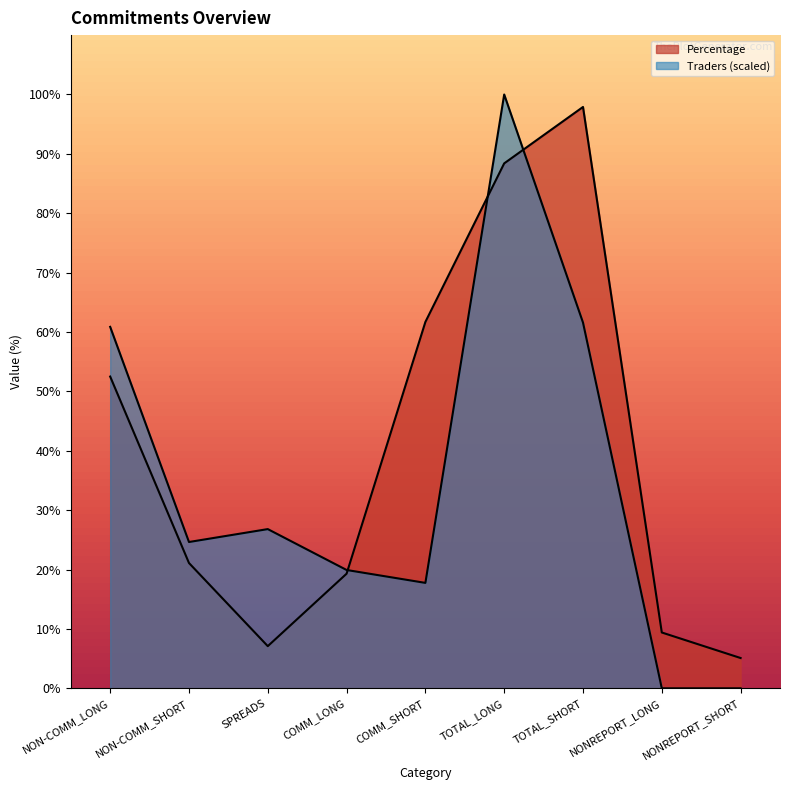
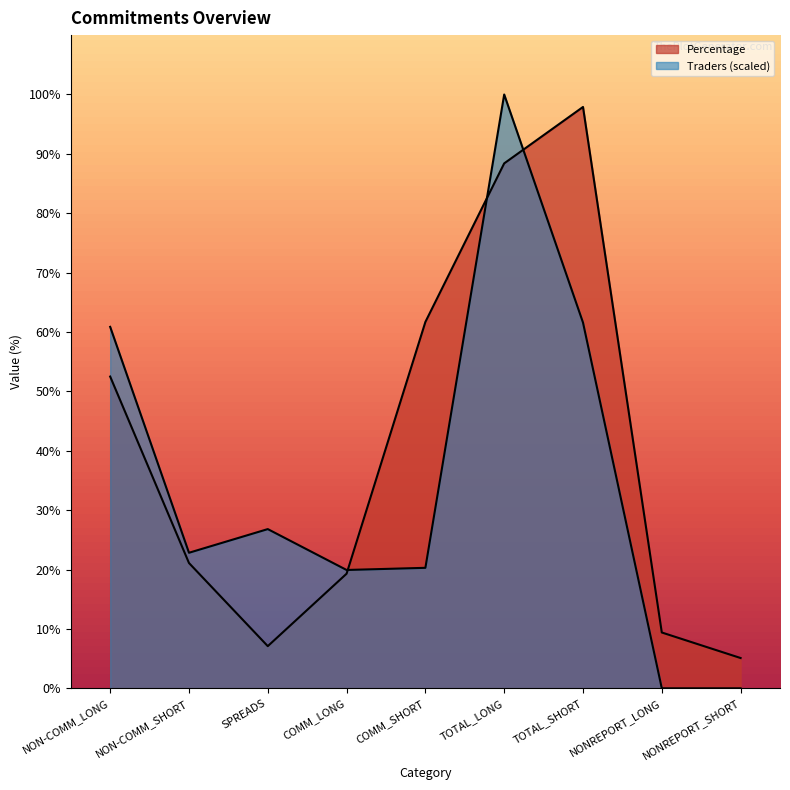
Traders (scaled), NON-COMM_SHORT: 25% -> 23%
Traders (scaled), COMM_SHORT: 18% -> 20%
